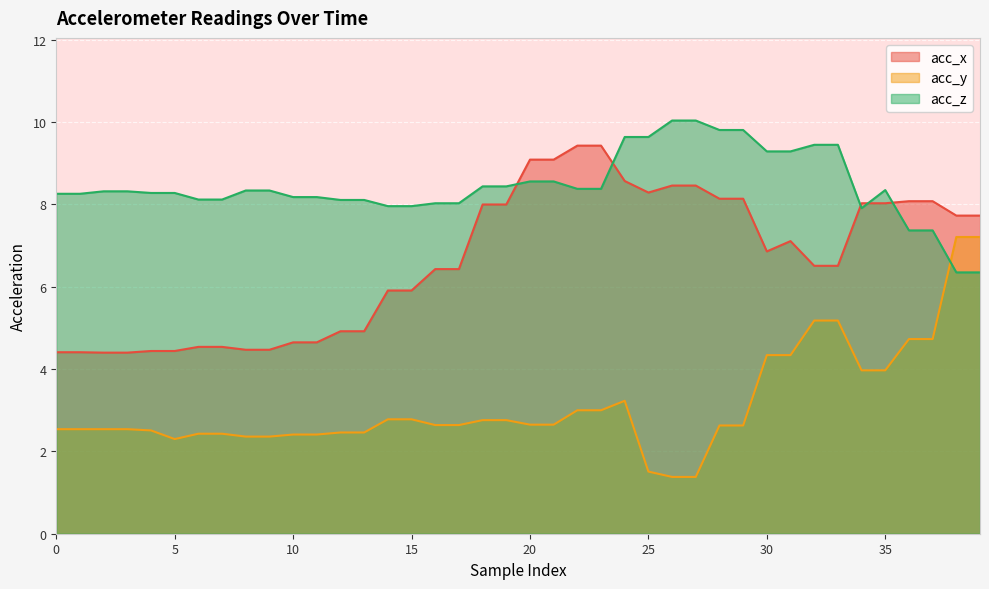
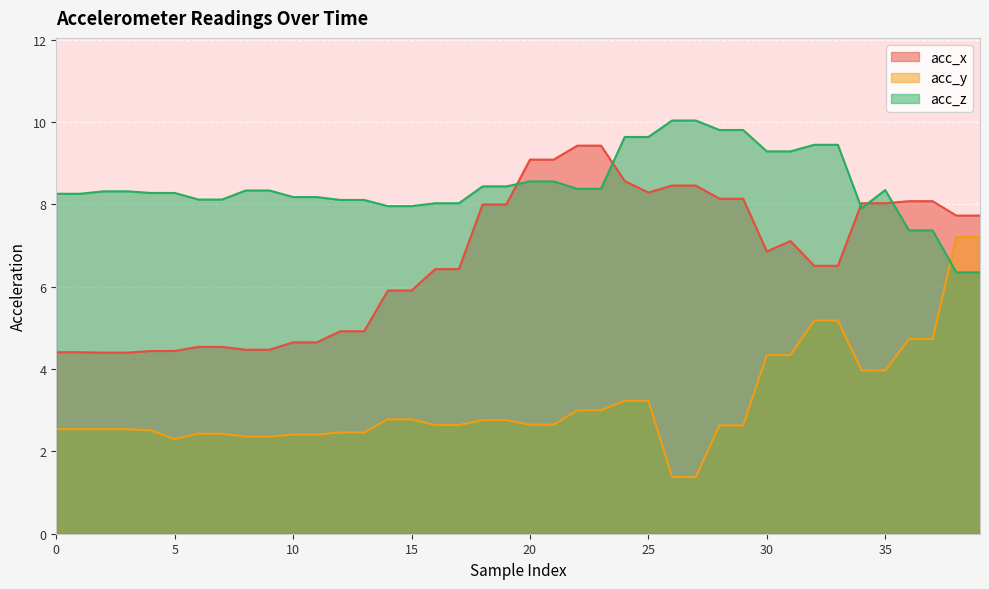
acc_y, 25: 1.5 -> 3.2
